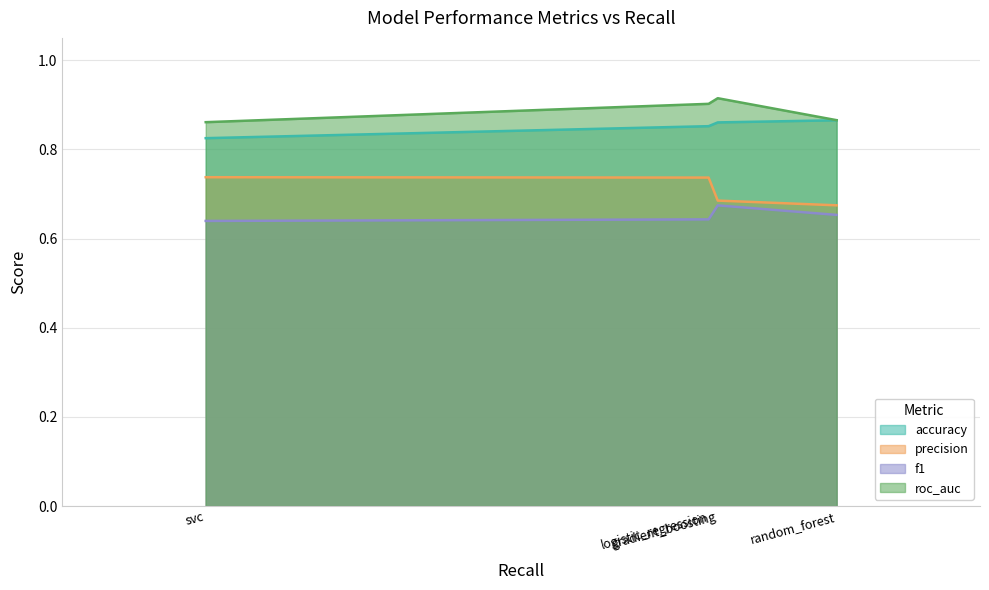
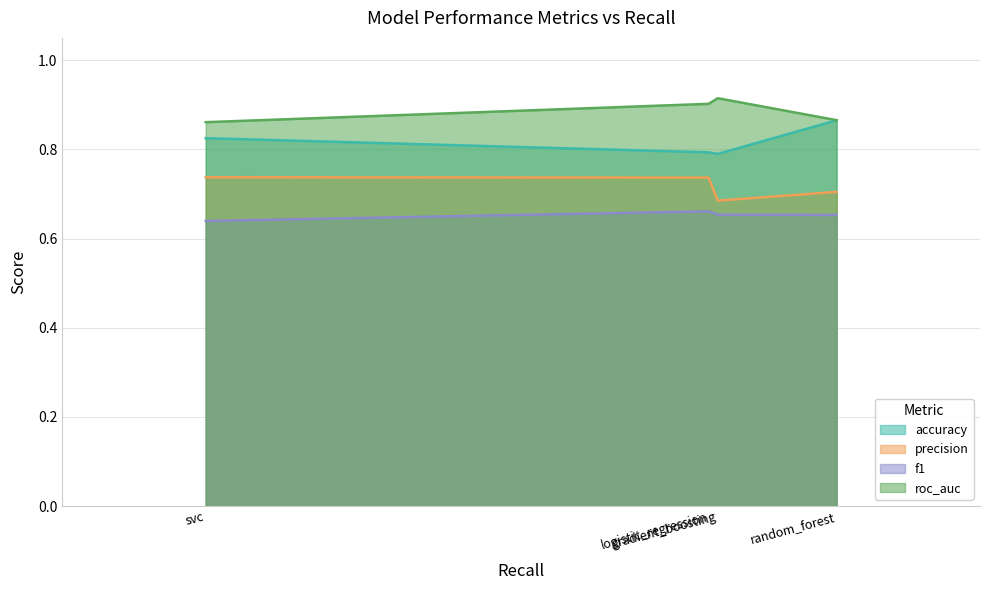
accuracy, logistic_regression: 0.85 -> 0.79
f1, logistic_regression: 0.64 -> 0.66
accuracy, gradient_boosting: 0.86 -> 0.79
f1, gradient_boosting: 0.67 -> 0.65
precision, random_forest: 0.67 -> 0.70
